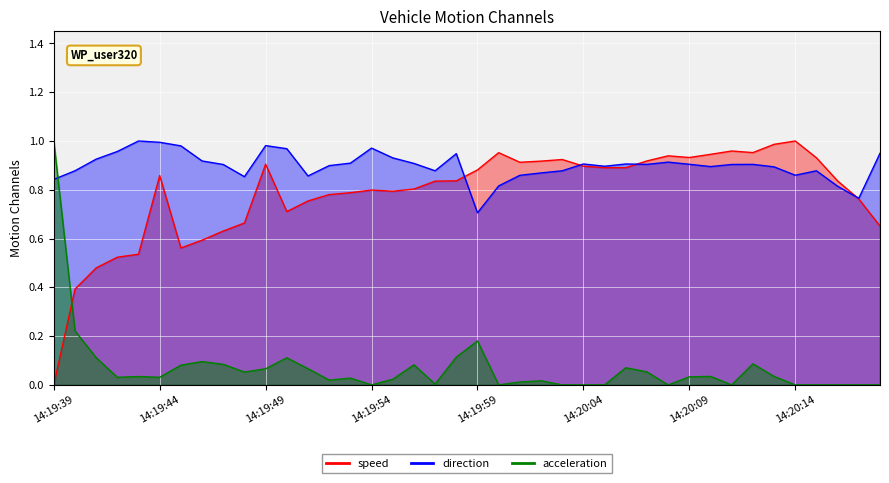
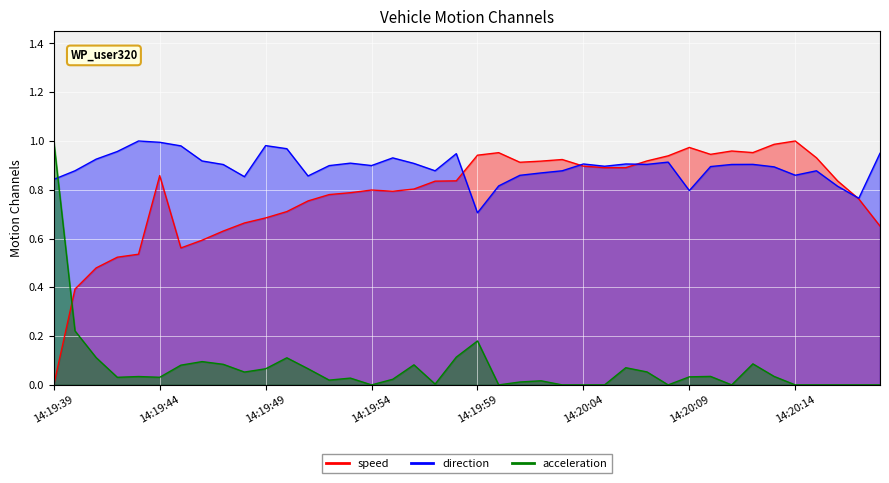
speed, 14:19:49: 0.90 -> 0.68
direction, 14:19:54: 0.97 -> 0.90
speed, 14:19:59: 0.88 -> 0.94
speed, 14:20:09: 0.93 -> 0.97
direction, 14:20:09: 0.90 -> 0.80
